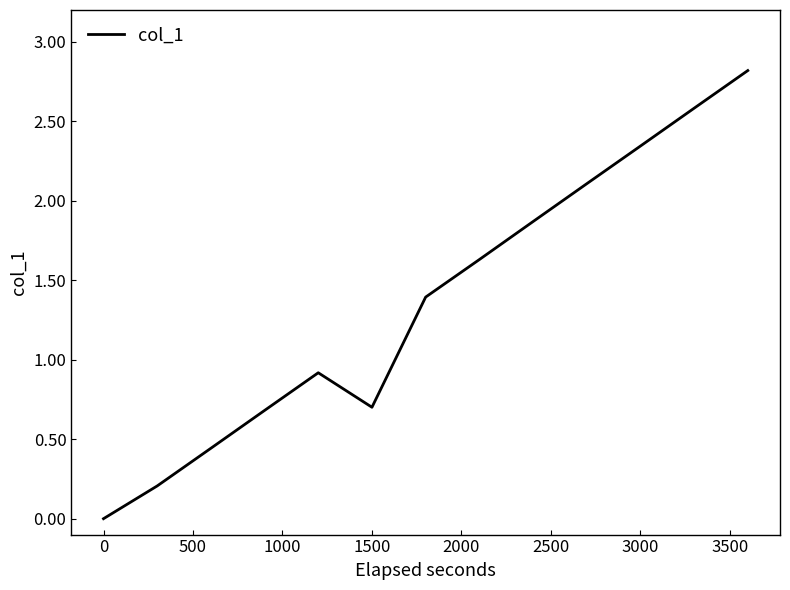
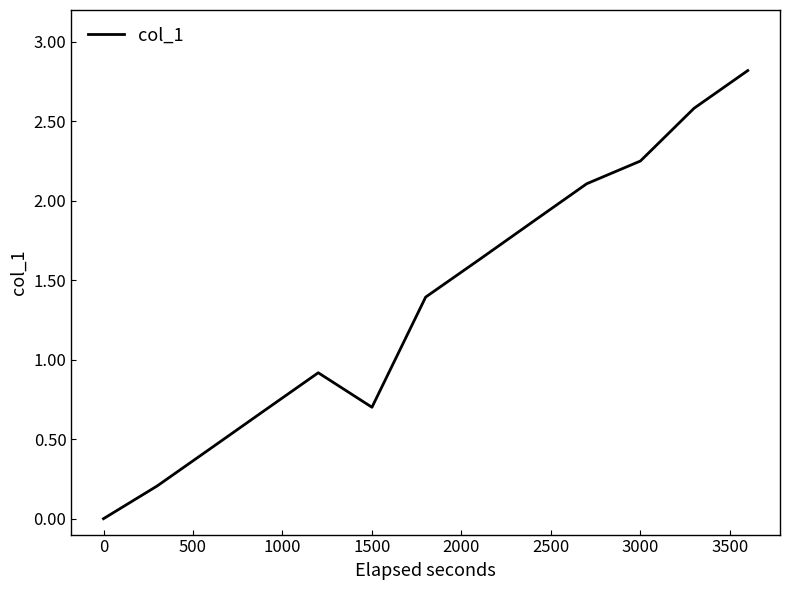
3000: 2.34 -> 2.25
